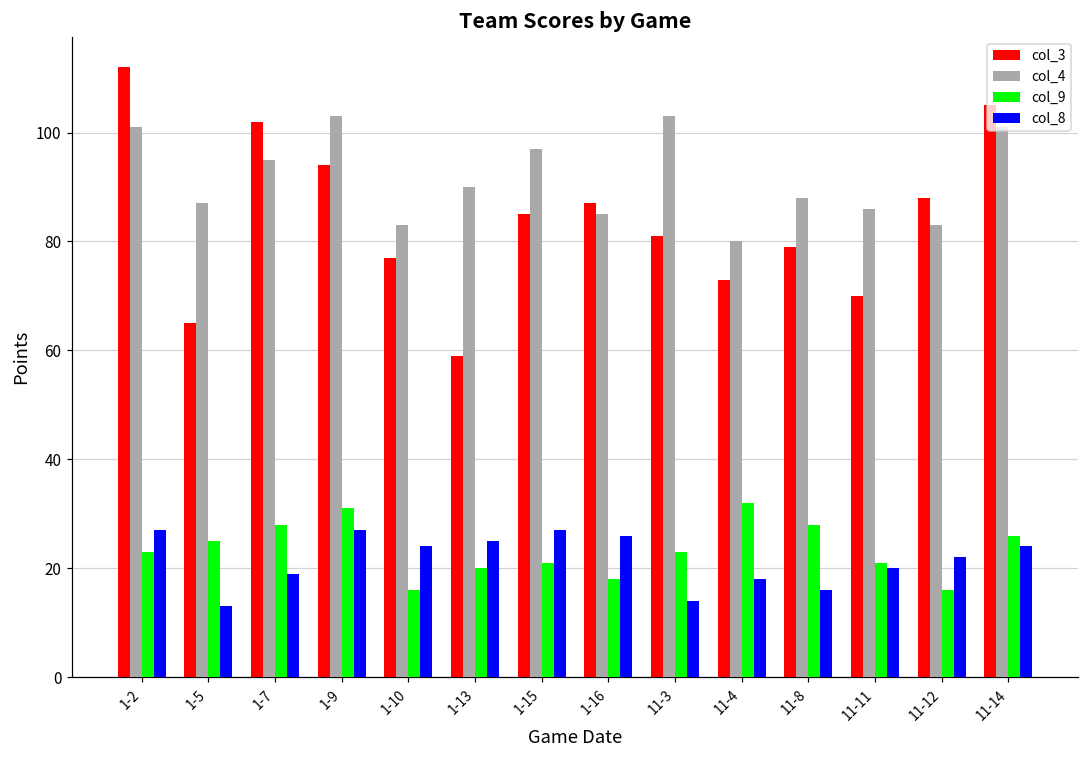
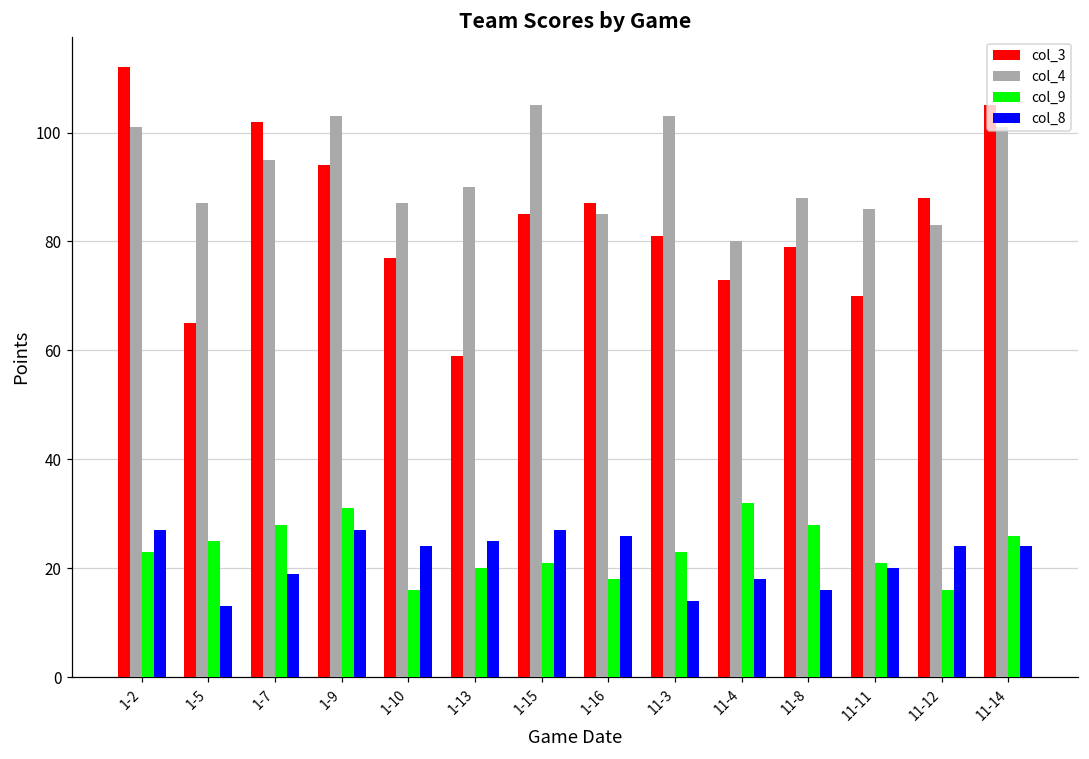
col_4, 1-10: 83 -> 87
col_4, 1-15: 97 -> 105
col_8, 11-12: 22 -> 24
